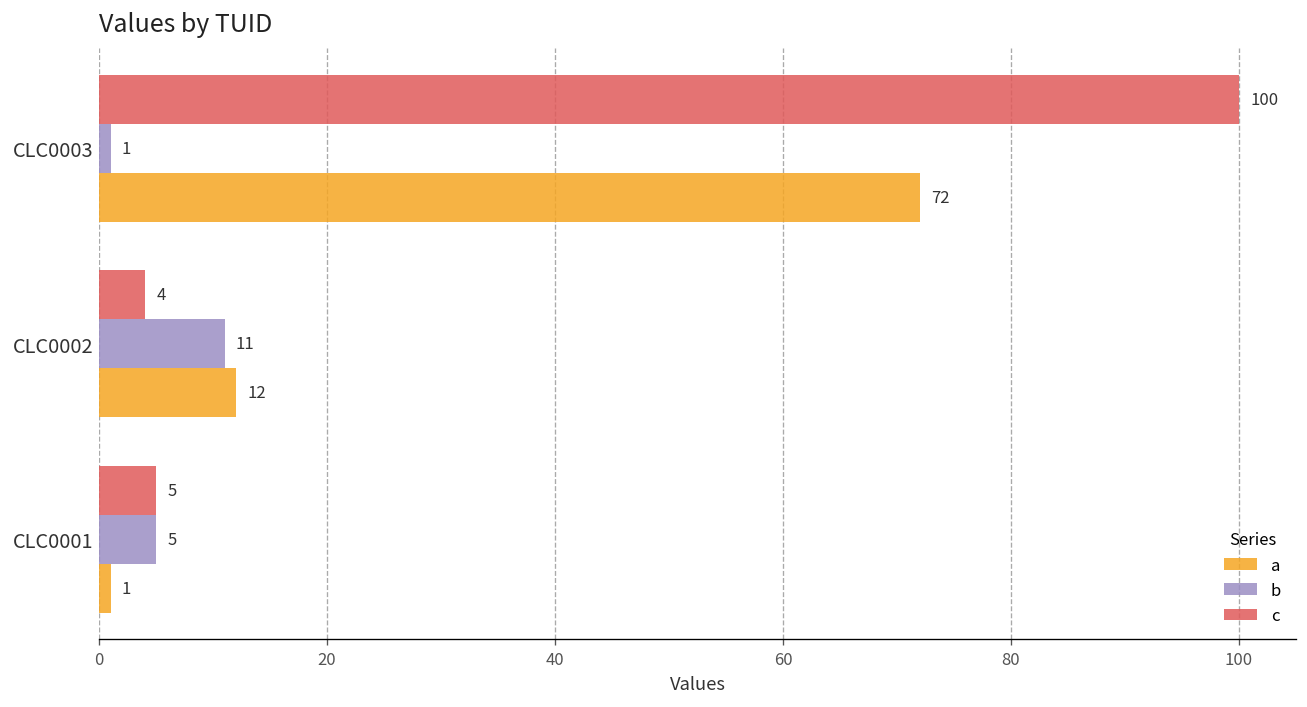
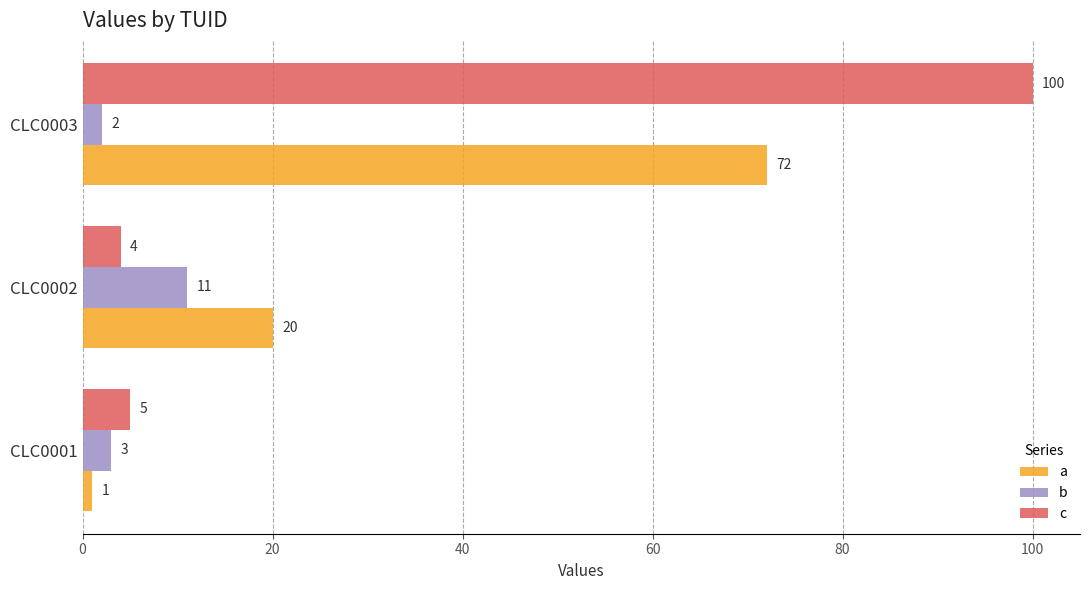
b, CLC0003: 1 -> 2
a, CLC0002: 12 -> 20
b, CLC0001: 5 -> 3
